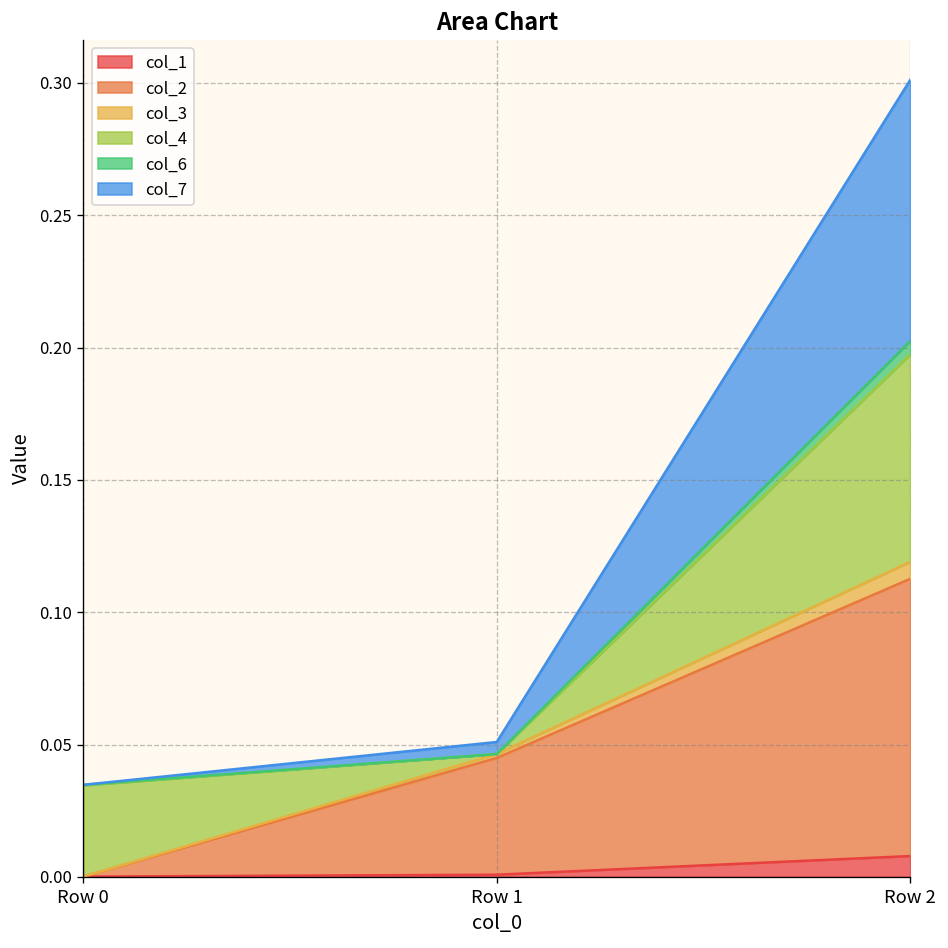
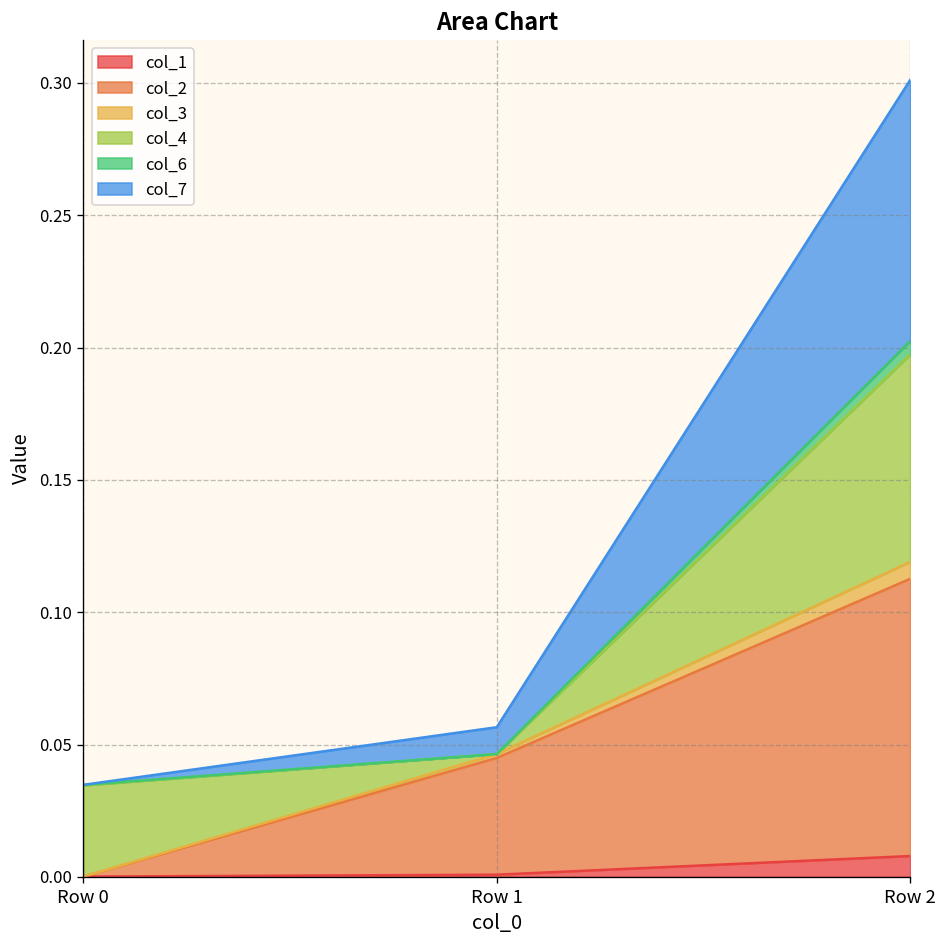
col_7, Row 1: 0.005 -> 0.010
